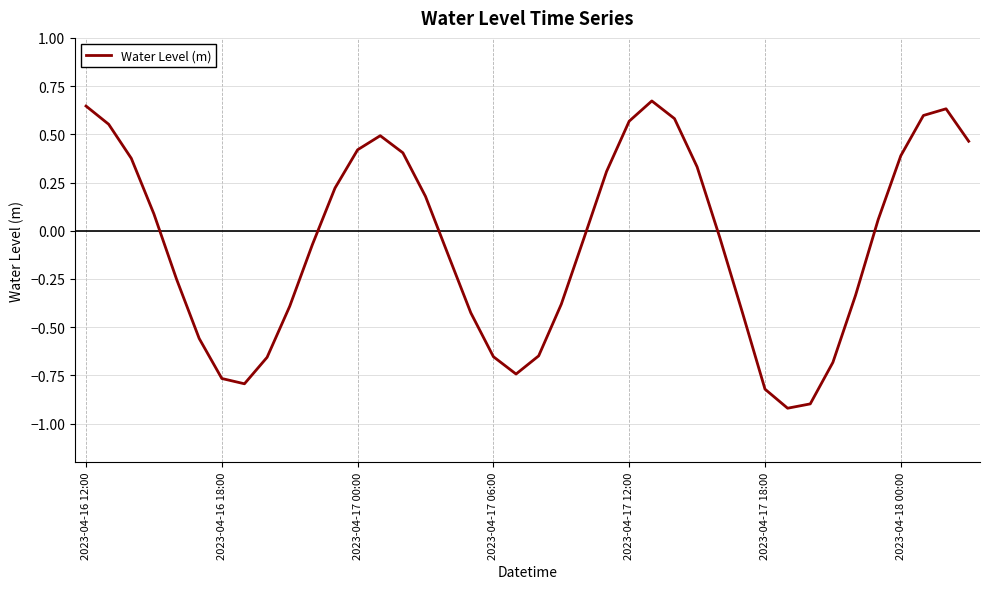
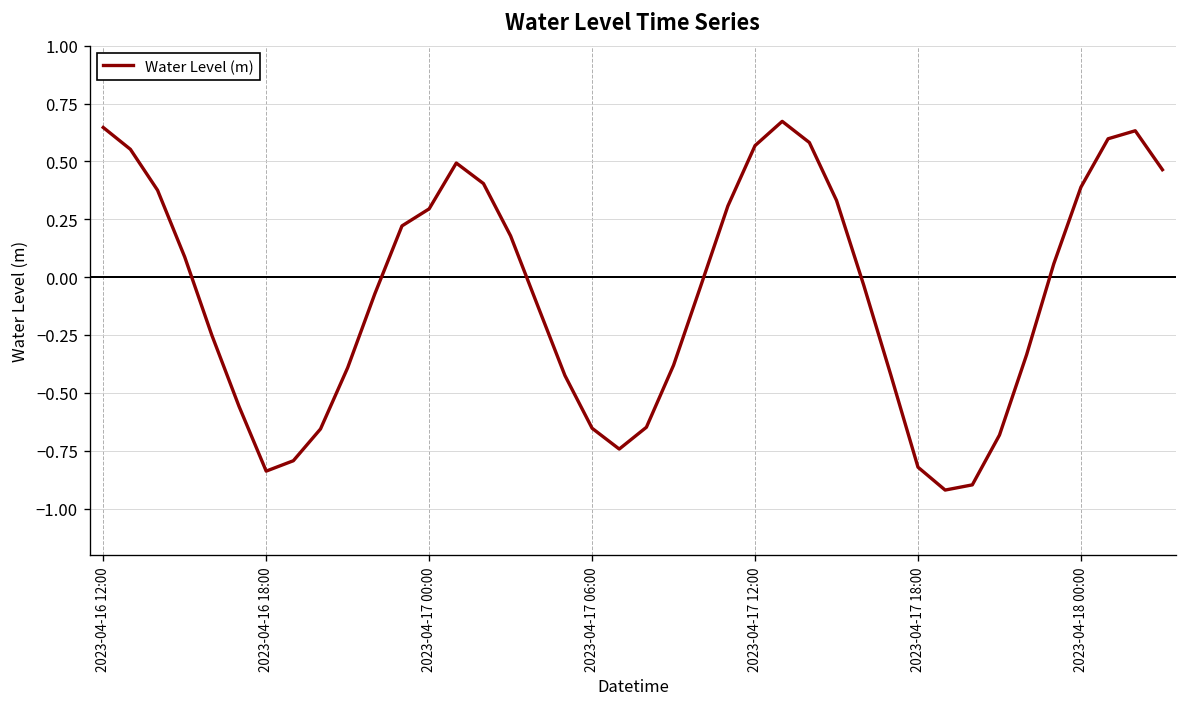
2023-04-16 18:00: -0.77 -> -0.84
2023-04-17 00:00: 0.42 -> 0.29
